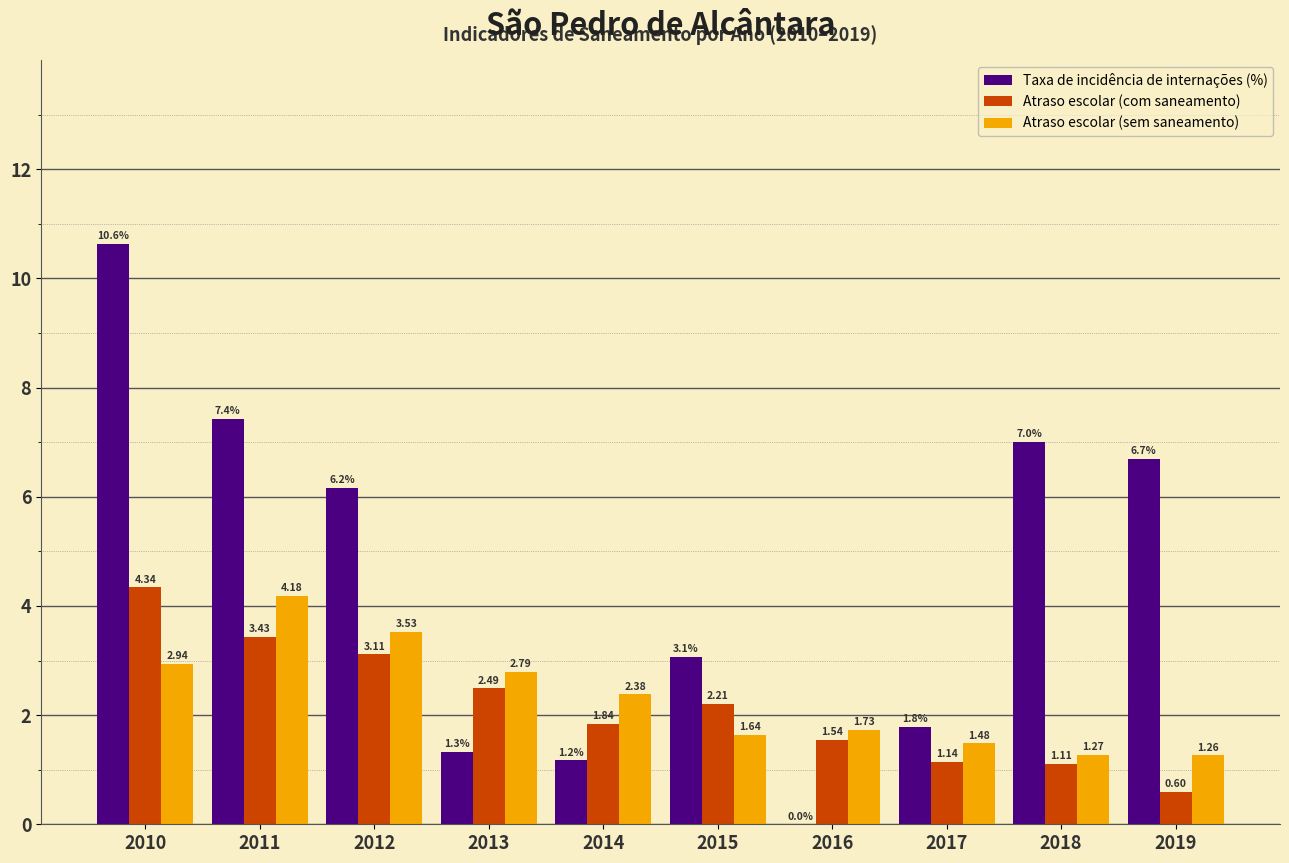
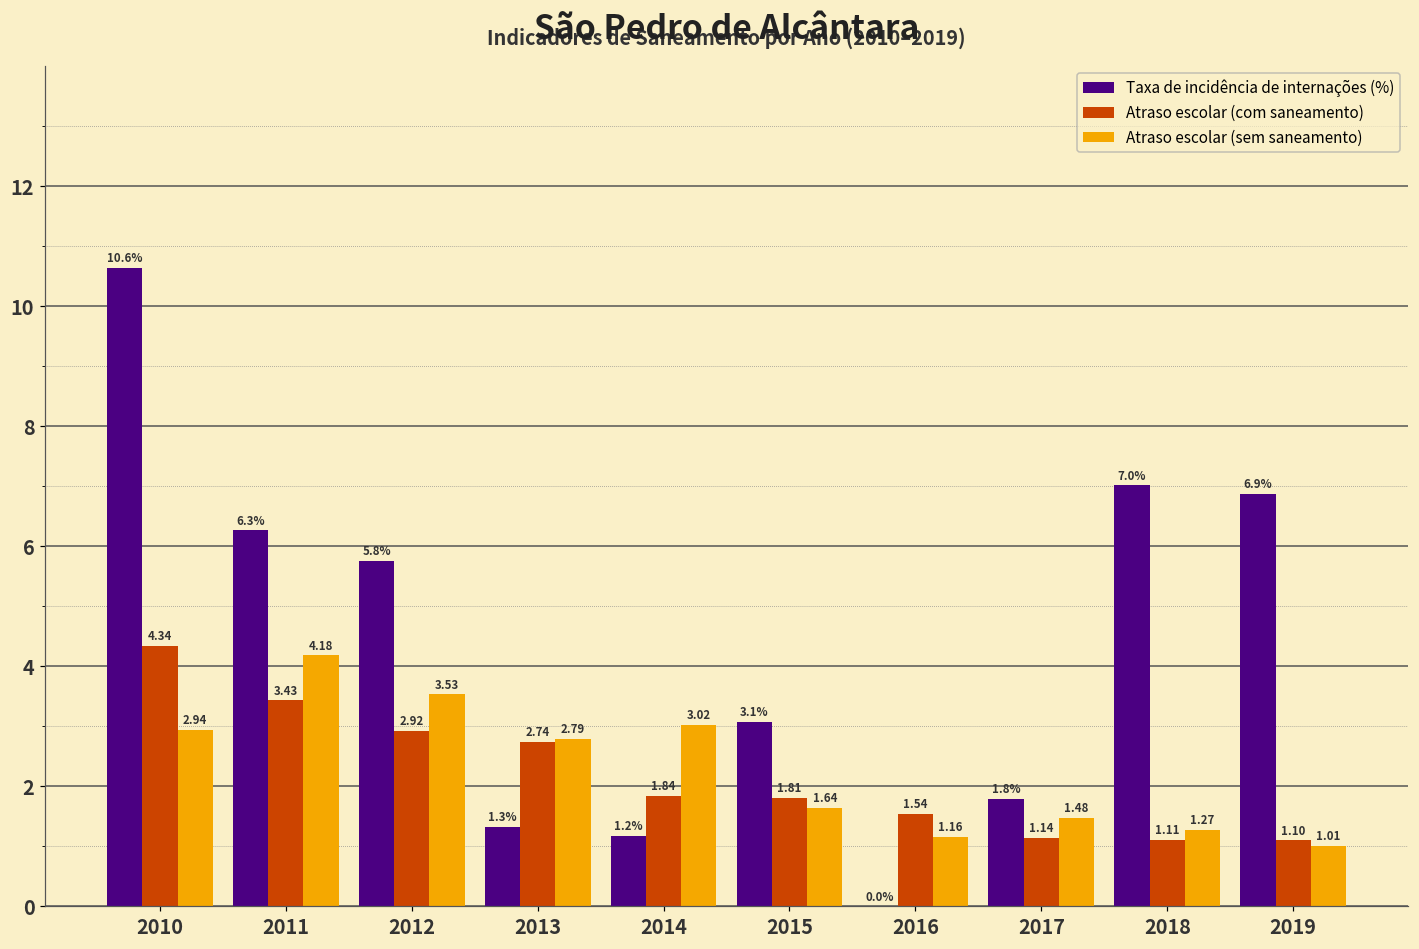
Taxa de incidência de internações (%), 2011: 7.4% -> 6.3%
Taxa de incidência de internações (%), 2012: 6.2% -> 5.8%
Atraso escolar (com saneamento), 2012: 3.11 -> 2.92
Atraso escolar (com saneamento), 2013: 2.49 -> 2.74
Atraso escolar (sem saneamento), 2014: 2.38 -> 3.02
Atraso escolar (com saneamento), 2015: 2.21 -> 1.81
Atraso escolar (sem saneamento), 2016: 1.73 -> 1.16
Taxa de incidência de internações (%), 2019: 6.7% -> 6.9%
Atraso escolar (com saneamento), 2019: 0.60 -> 1.10
Atraso escolar (sem saneamento), 2019: 1.26 -> 1.01
